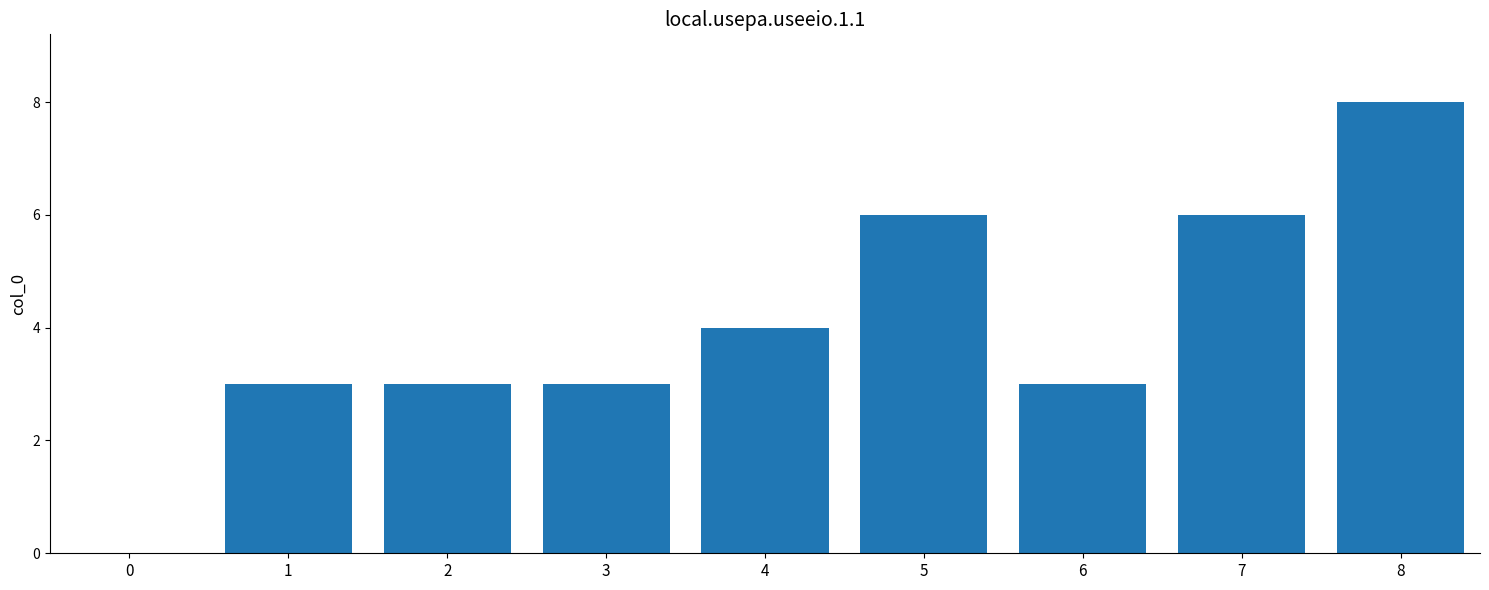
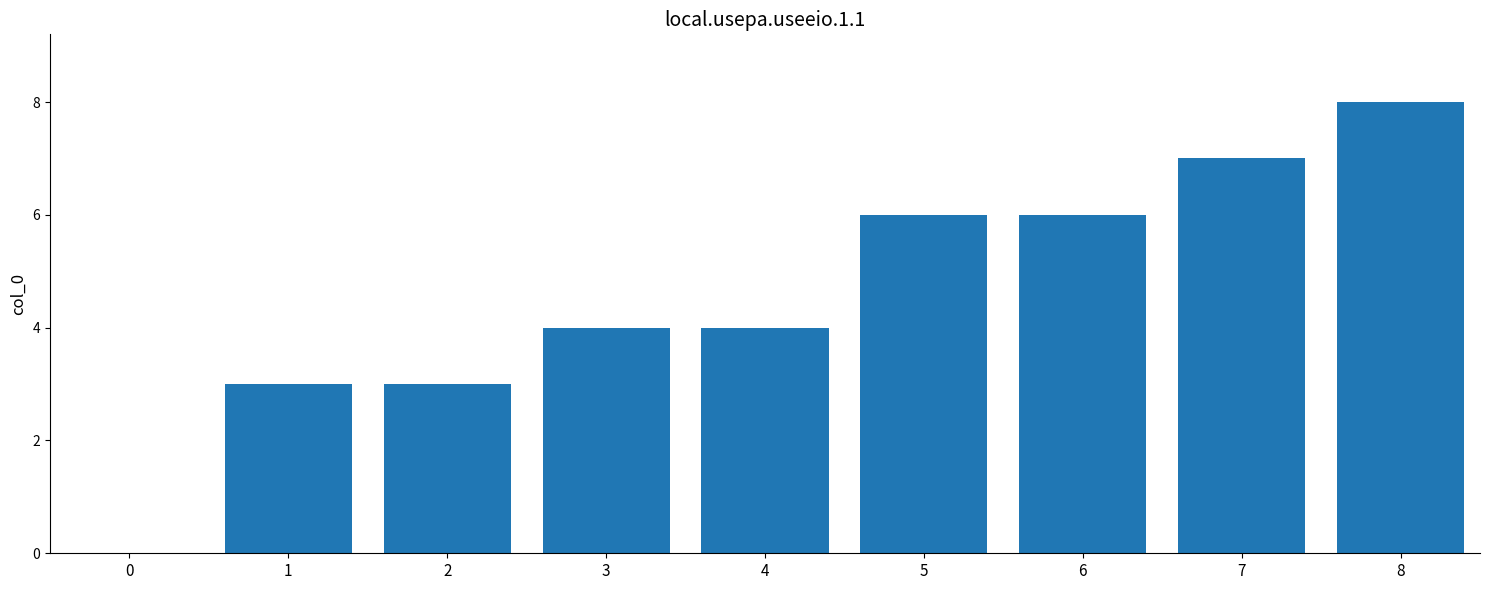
3: 3 -> 4
6: 3 -> 6
7: 6 -> 7
